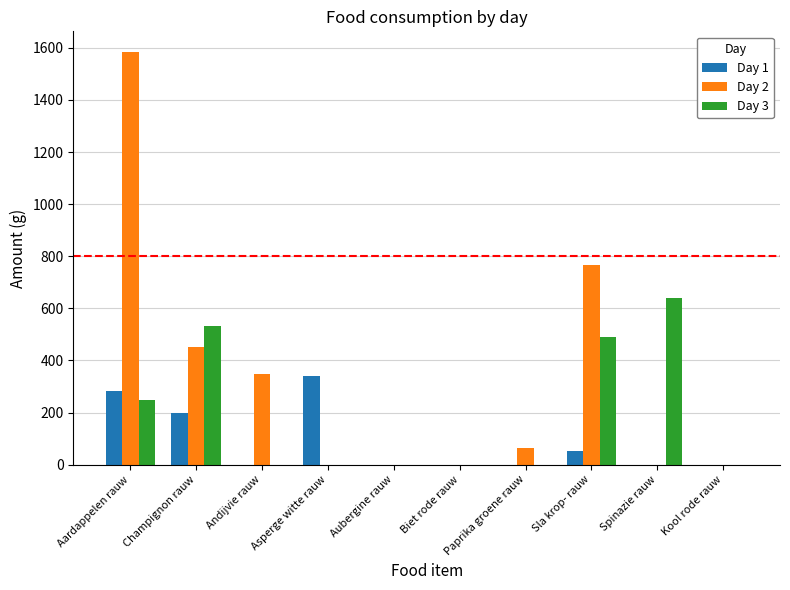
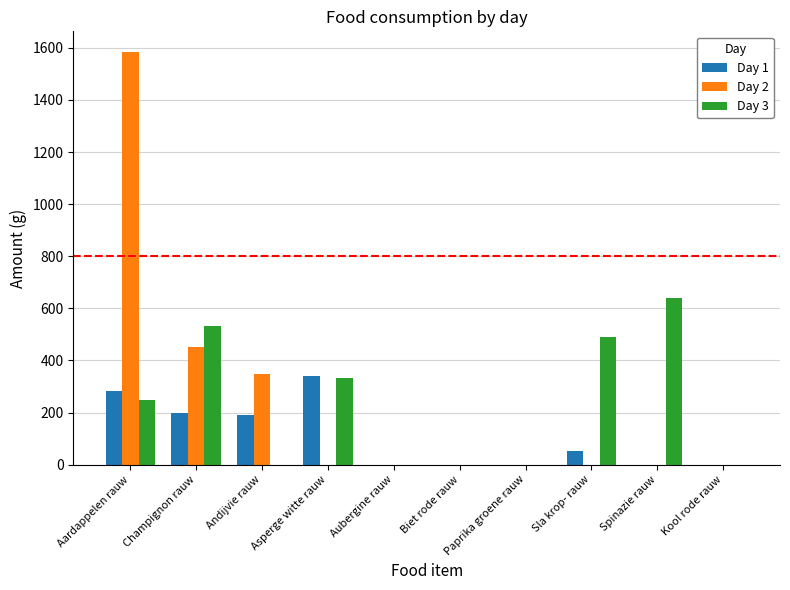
Day 1, Andijvie rauw: 0 -> 190
Day 3, Asperge witte rauw: 0 -> 330
Day 2, Paprika groene rauw: 60 -> 0
Day 2, Sla krop- rauw: 770 -> 0
